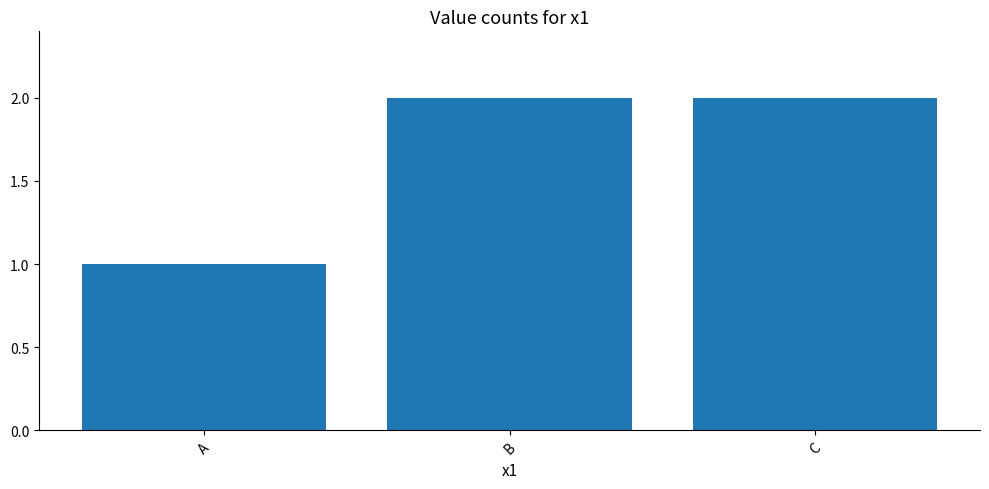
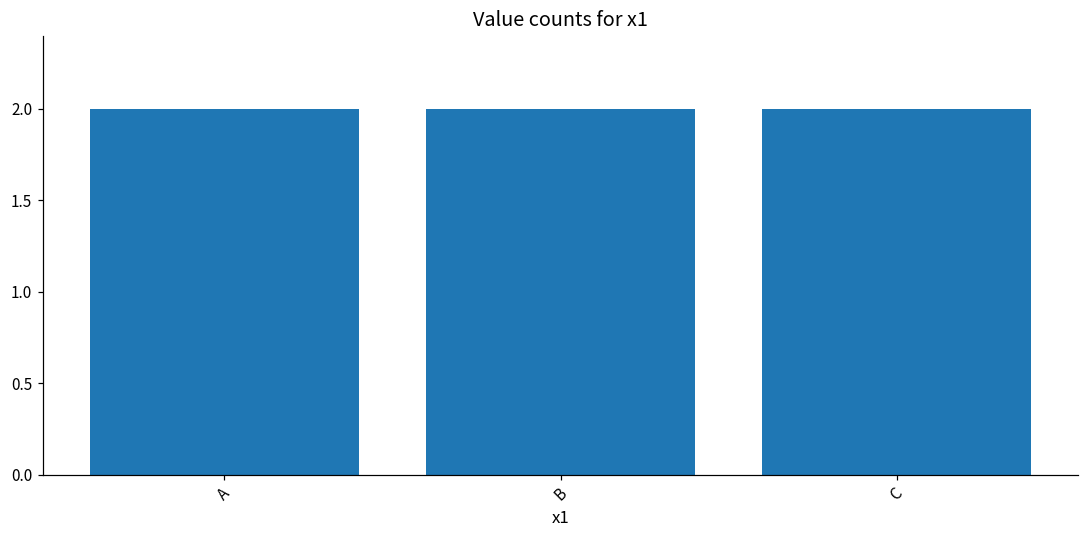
A: 1 -> 2
